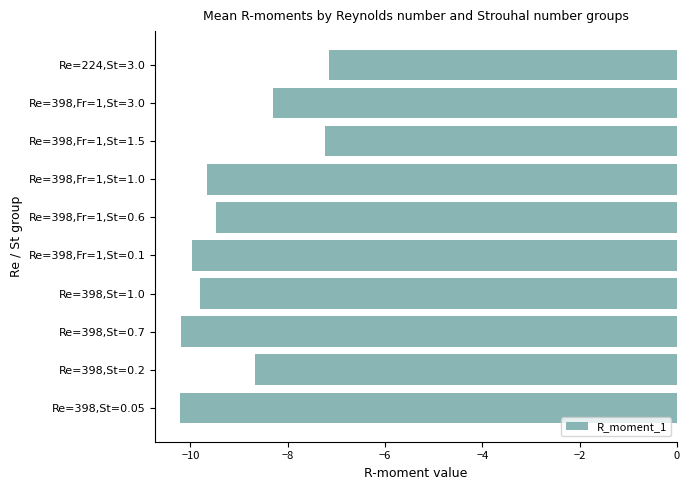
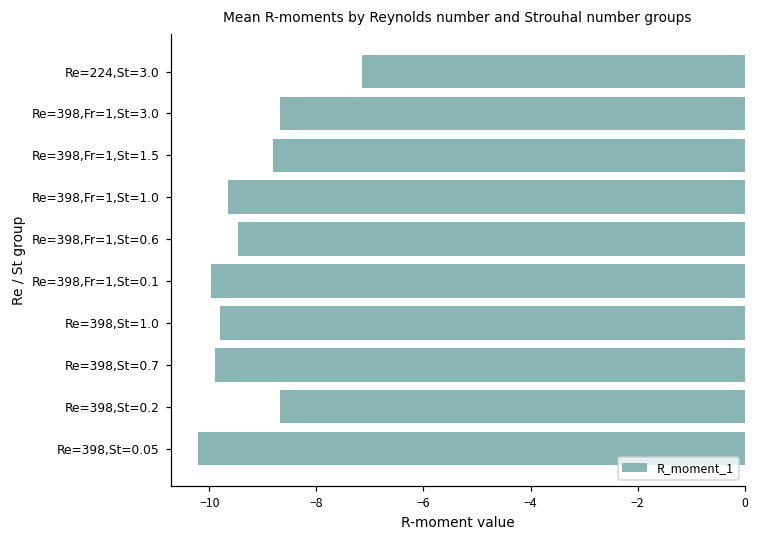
Re=398,Fr=1,St=3.0: -8.3 -> -8.7
Re=398,Fr=1,St=1.5: -7.2 -> -8.8
Re=398,St=0.7: -10.2 -> -9.9
